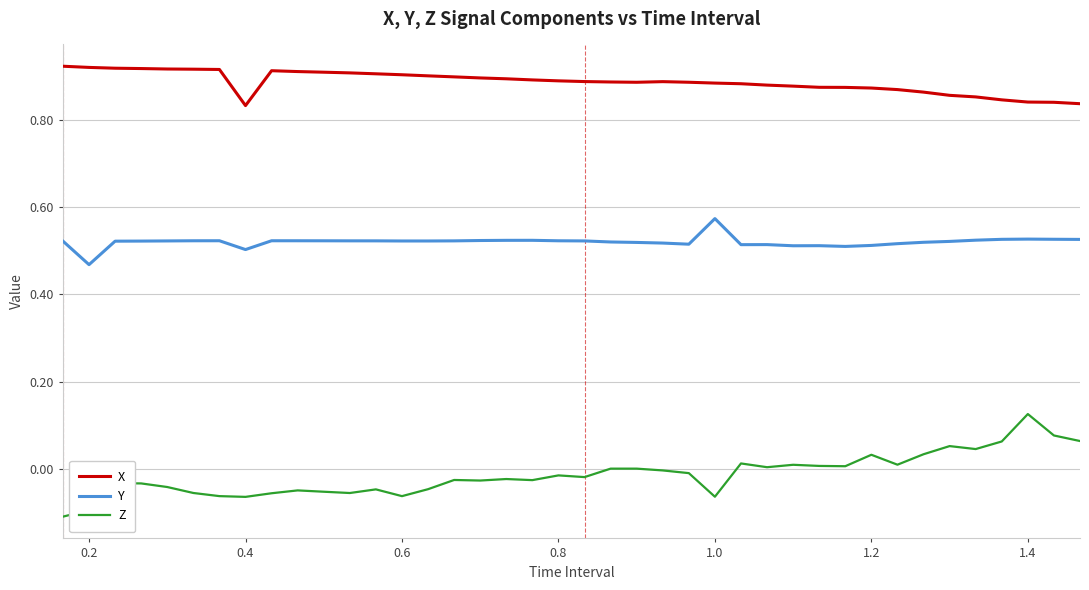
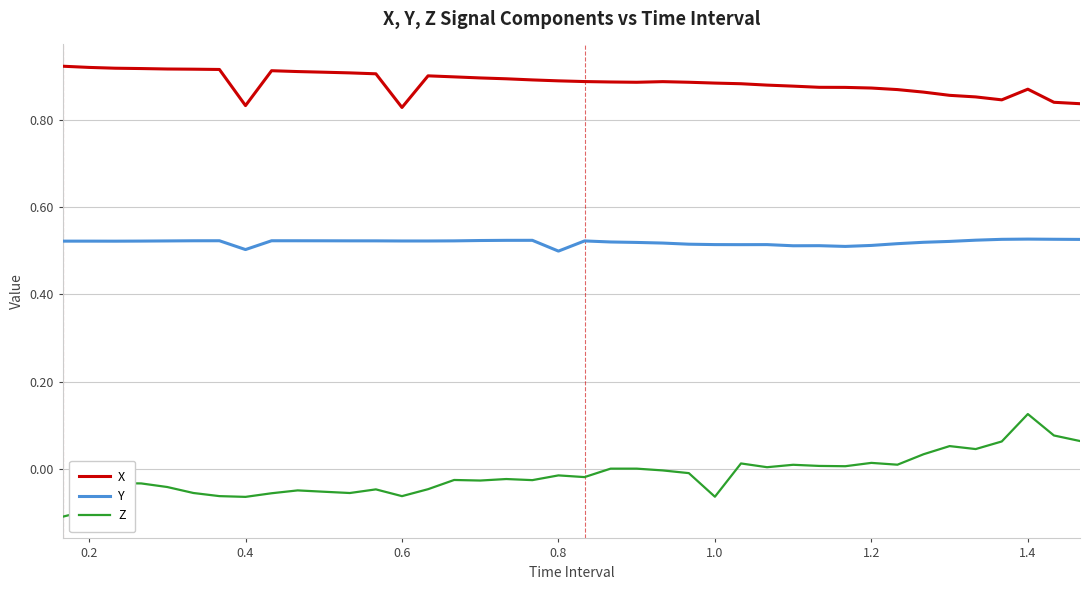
Y, 0.2: 0.47 -> 0.52
X, 0.6: 0.90 -> 0.83
Y, 0.8: 0.52 -> 0.50
Y, 1.0: 0.57 -> 0.51
Z, 1.2: 0.03 -> 0.01
X, 1.4: 0.84 -> 0.87
